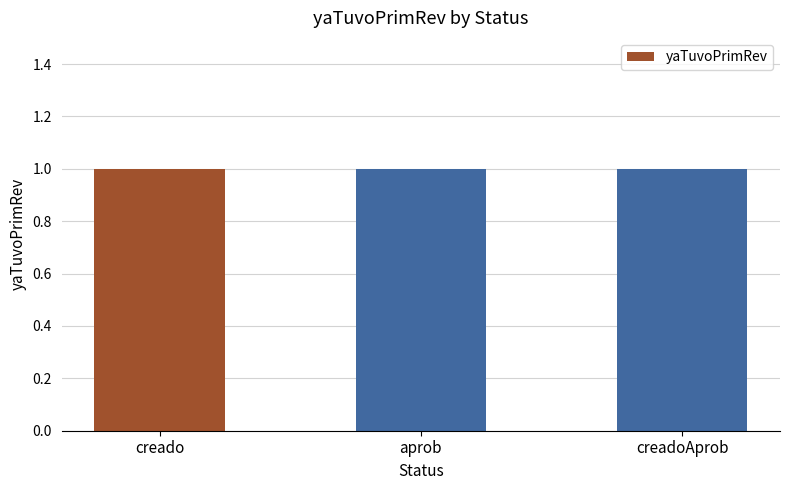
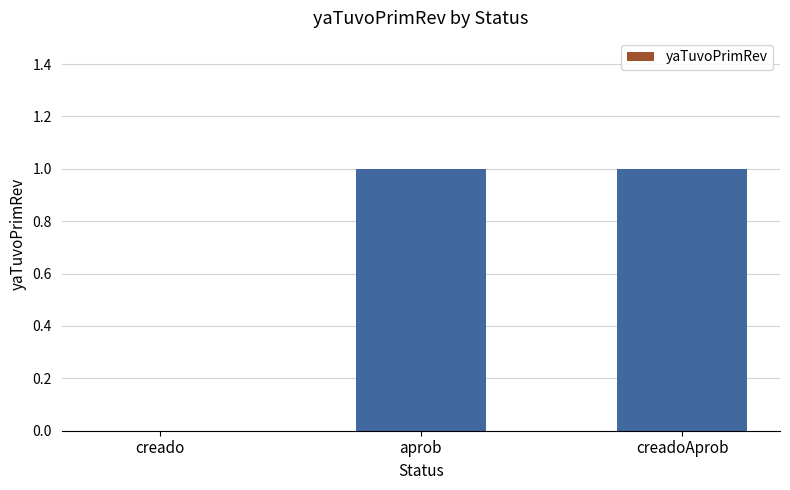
creado: 1 -> 0
